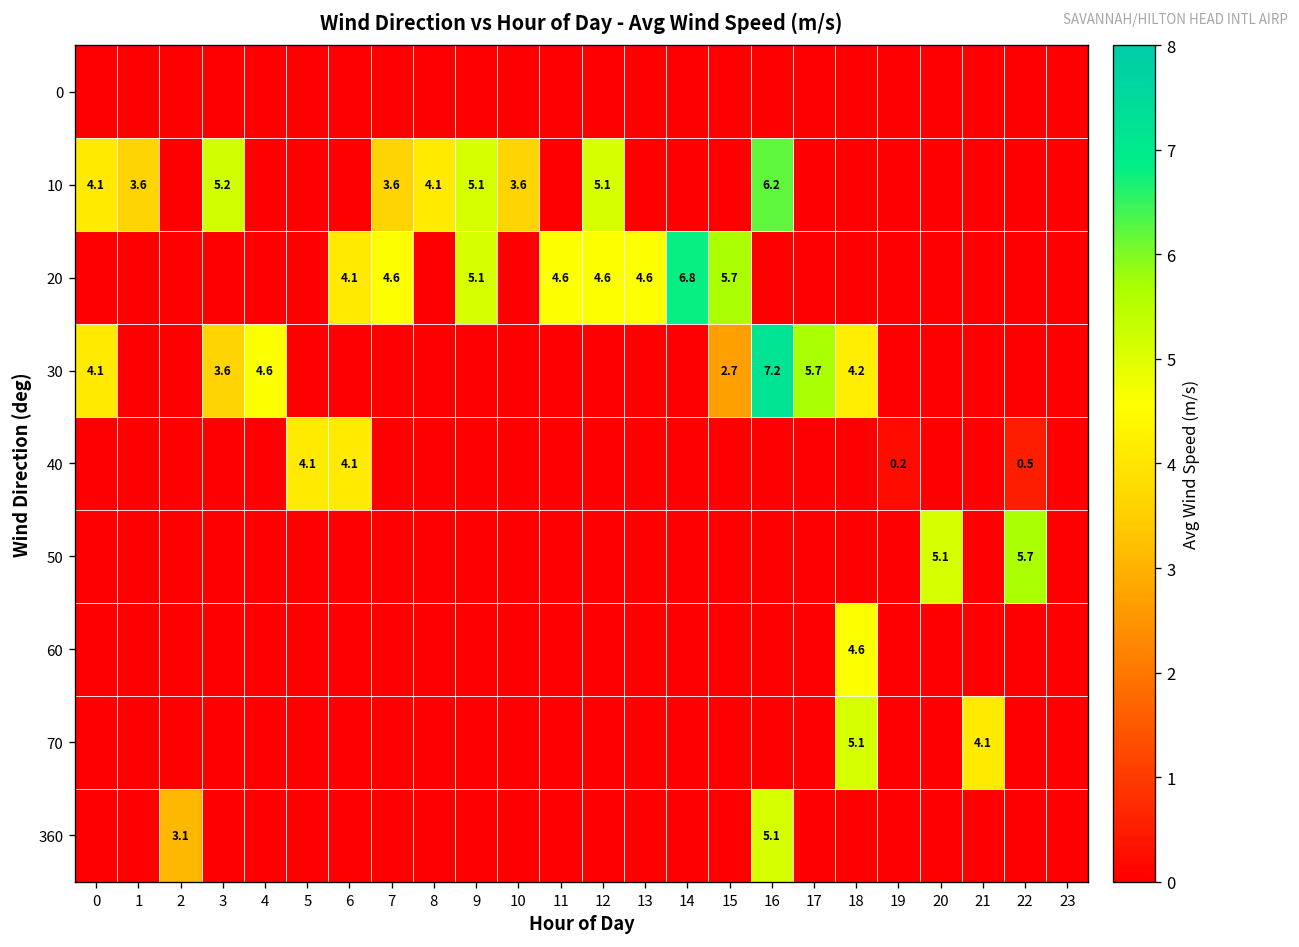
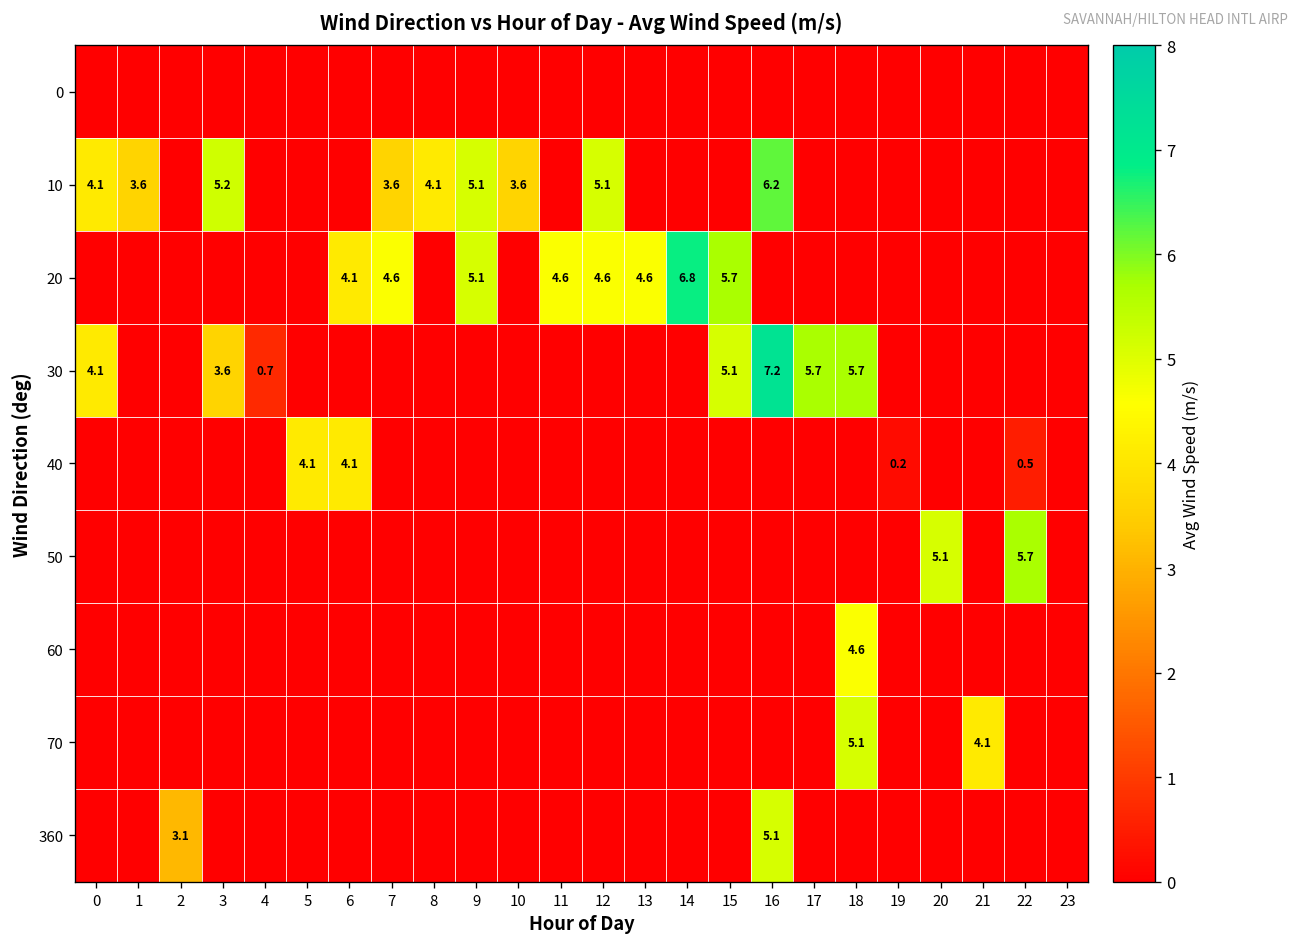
30, 4: 4.6 -> 0.7
30, 15: 2.7 -> 5.1
30, 18: 4.2 -> 5.7
